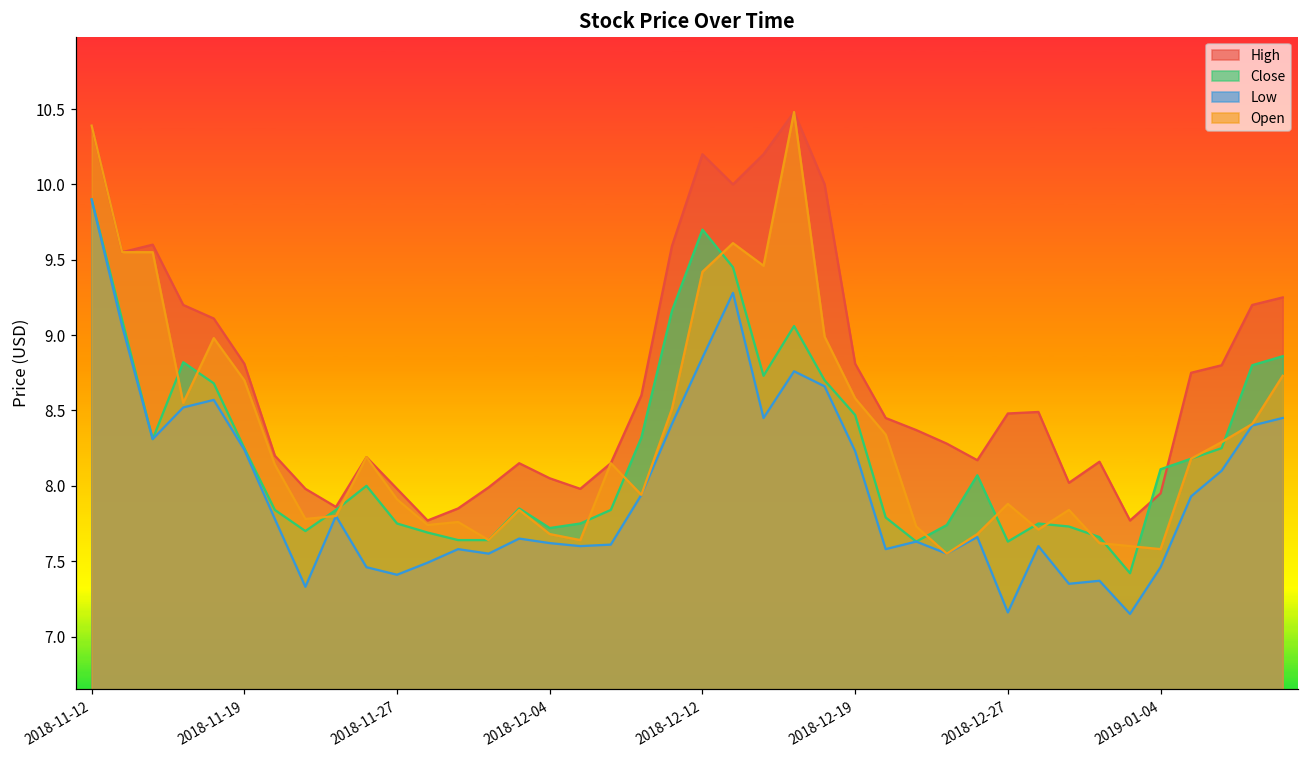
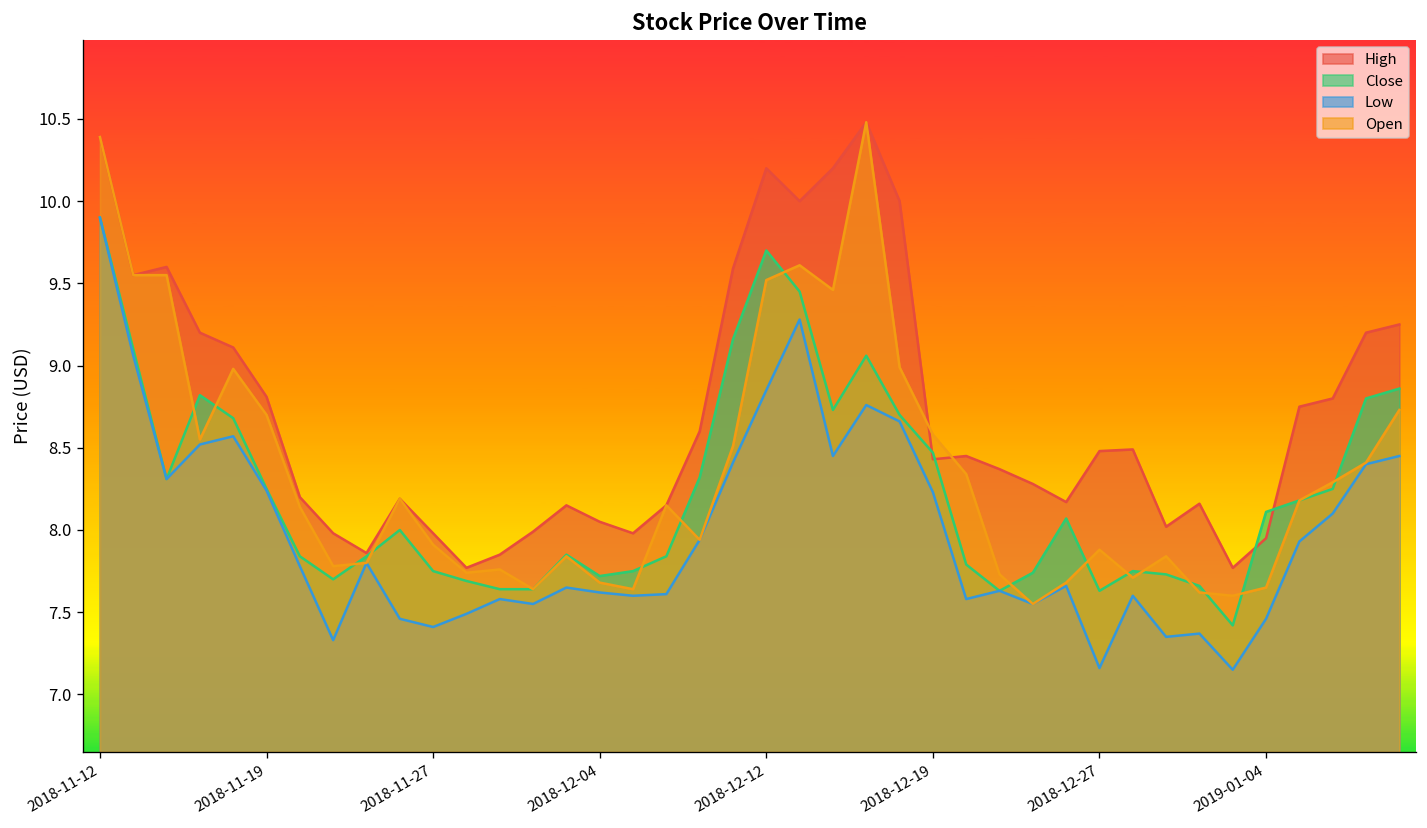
Open, 2018-12-12: 9.42 -> 9.52
High, 2018-12-19: 8.81 -> 8.43
Open, 2019-01-04: 7.58 -> 7.65
